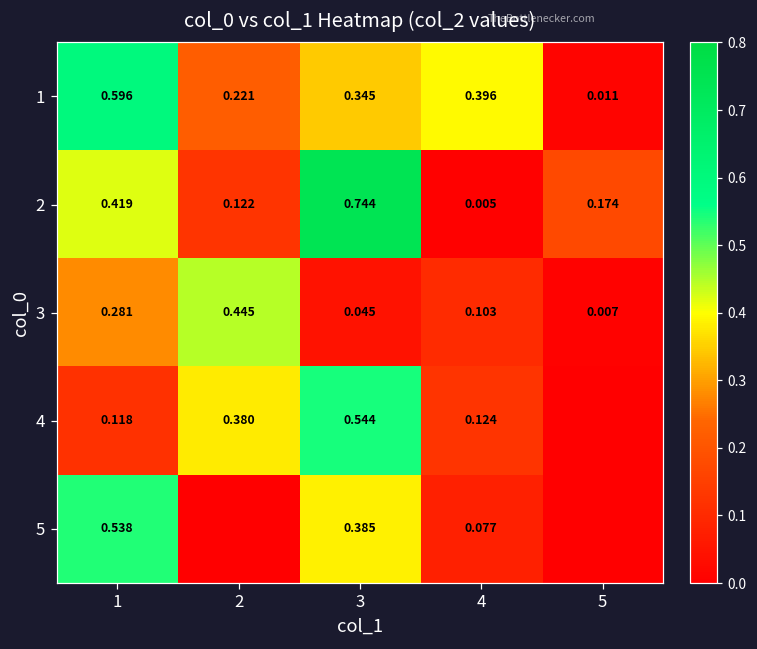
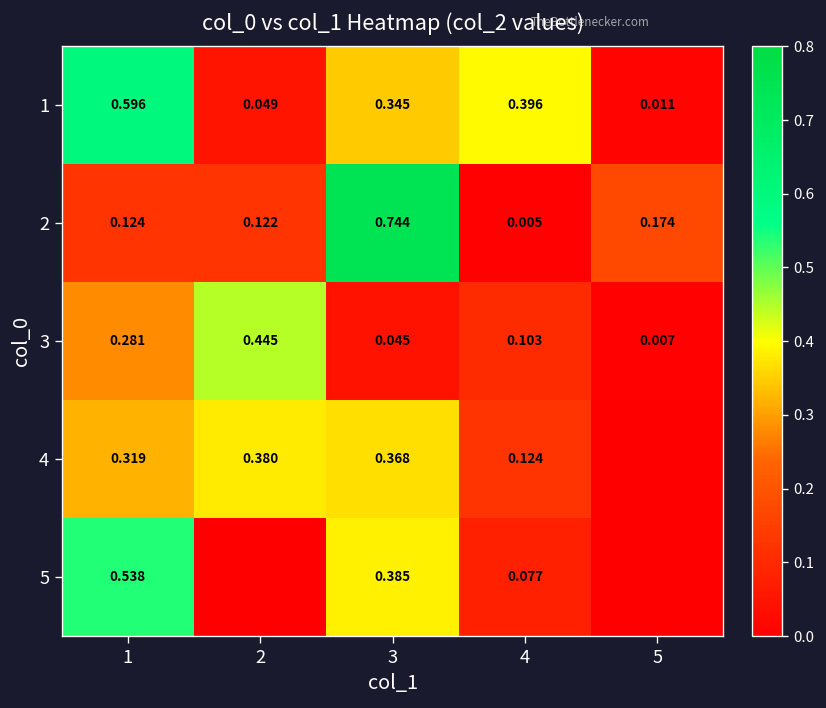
1, 2: 0.221 -> 0.049
2, 1: 0.419 -> 0.124
4, 1: 0.118 -> 0.319
4, 3: 0.544 -> 0.368
